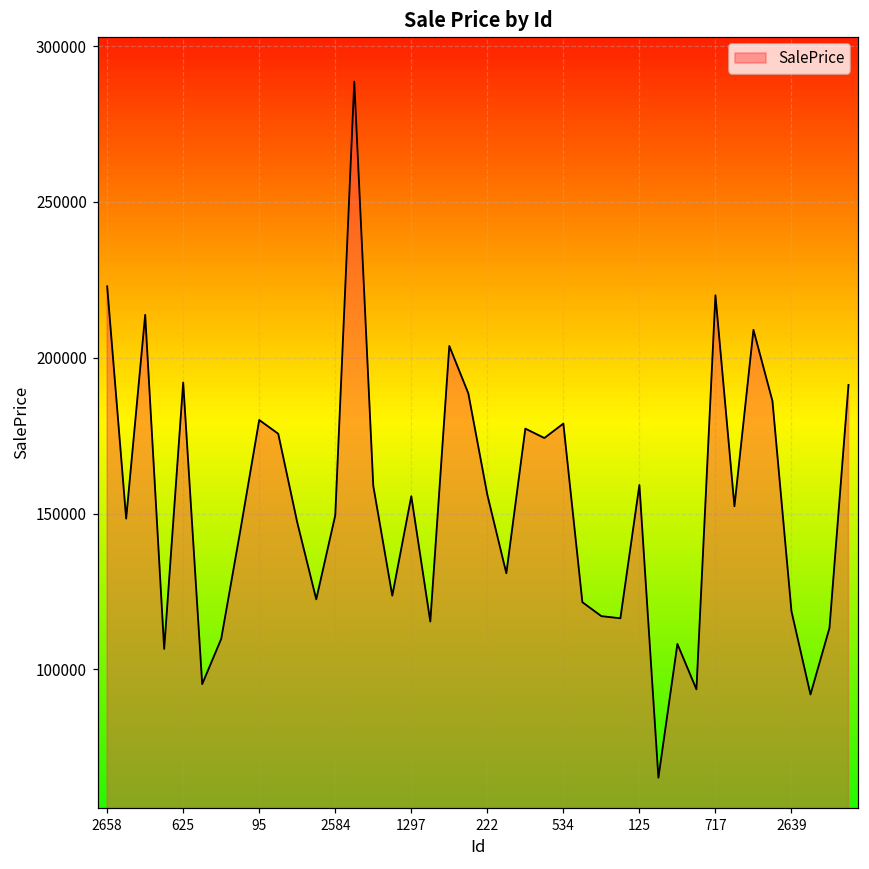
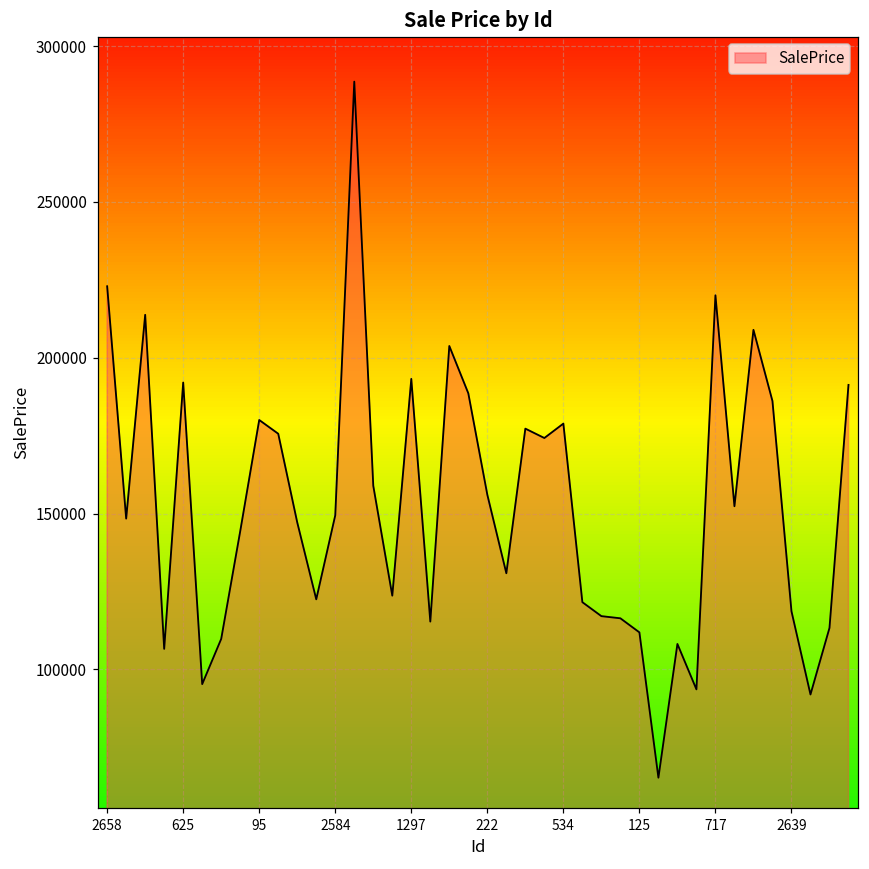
1297: 156000 -> 193000
125: 159000 -> 112000
